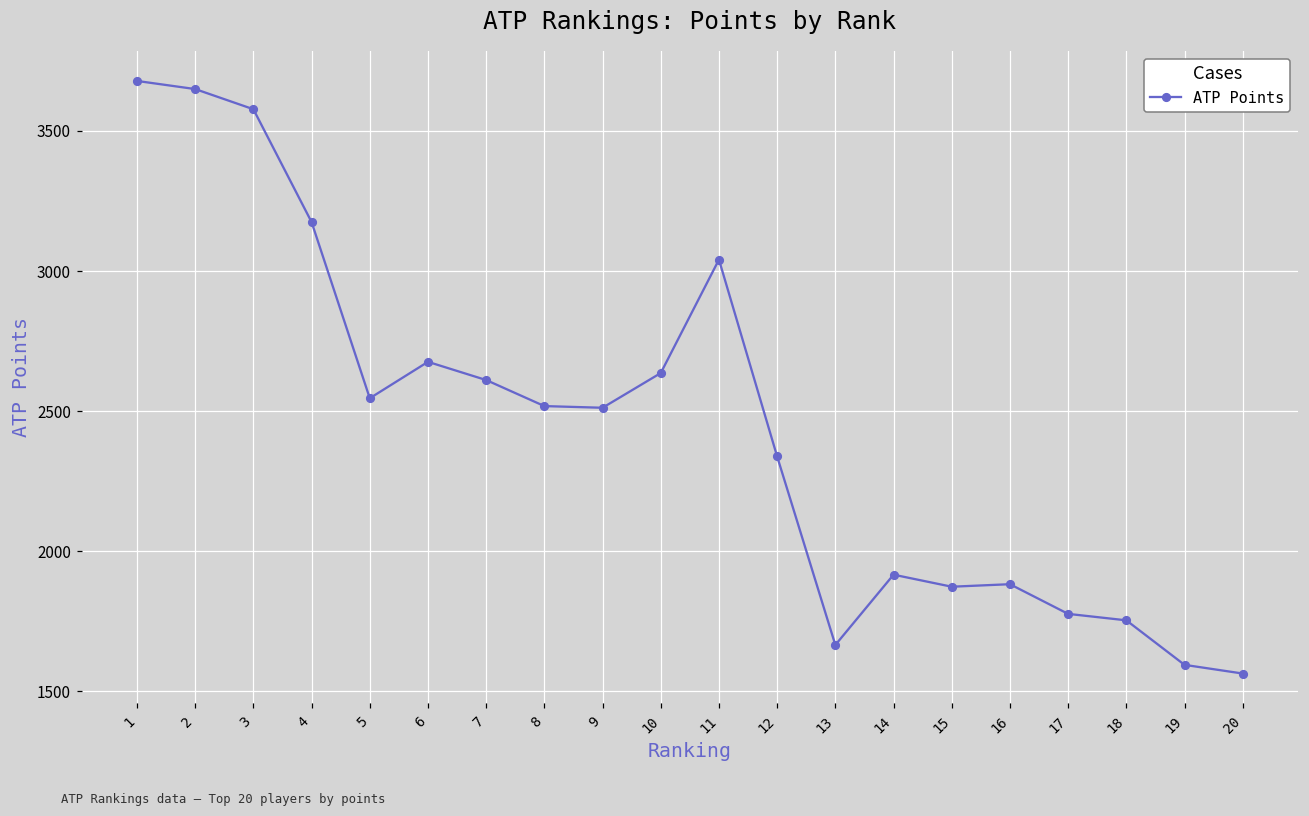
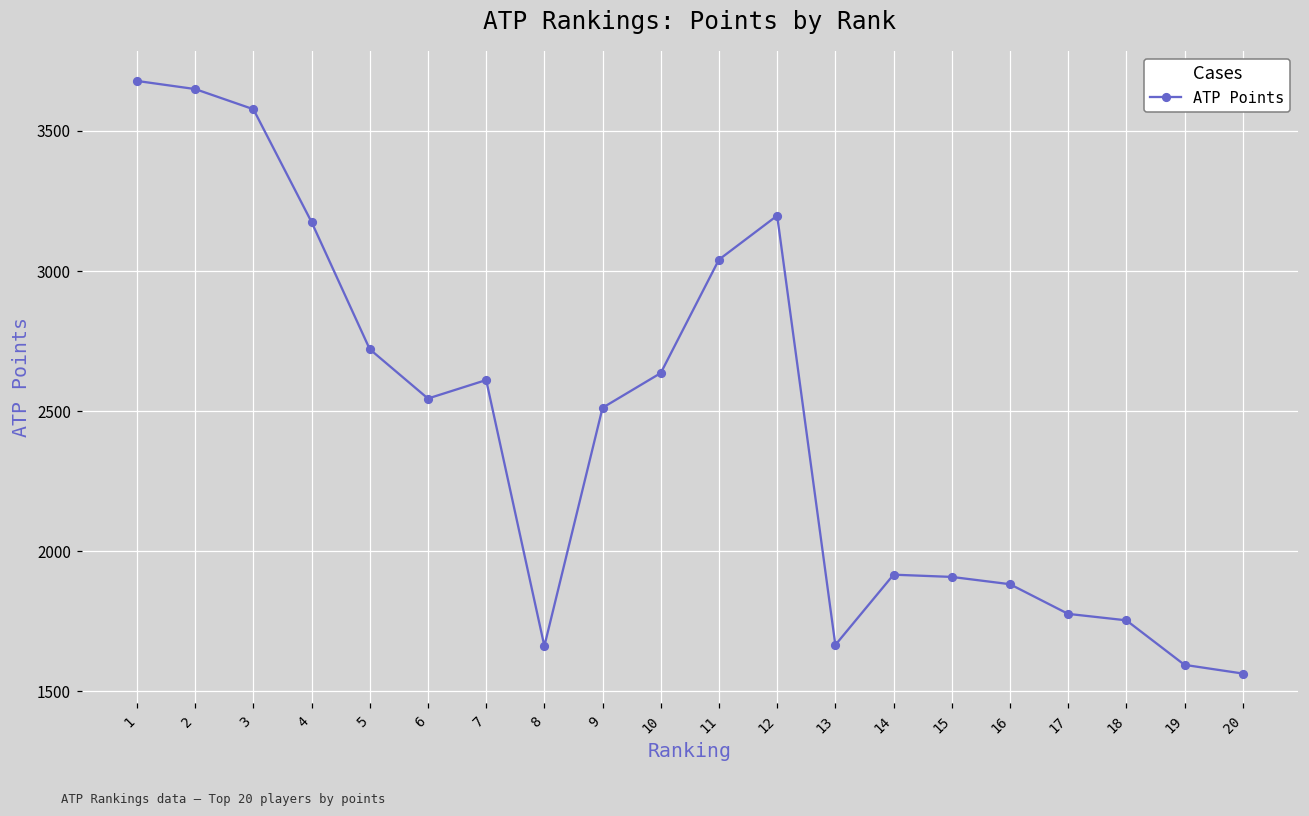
5: 2550 -> 2720
6: 2680 -> 2540
8: 2520 -> 1660
12: 2340 -> 3200
15: 1870 -> 1910
